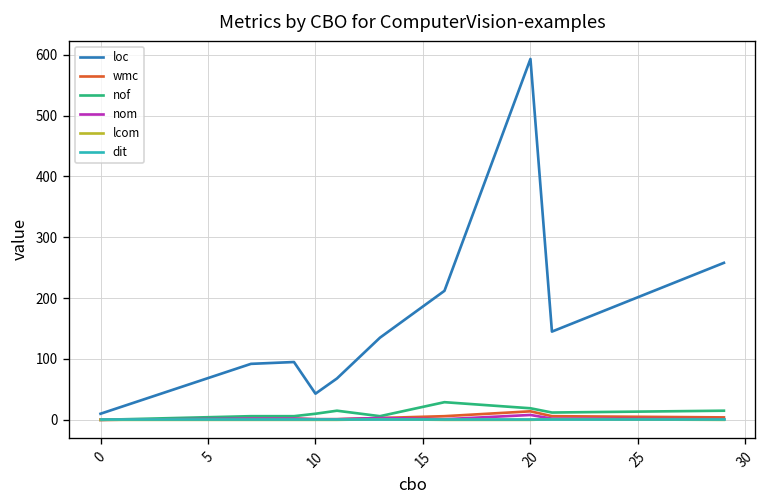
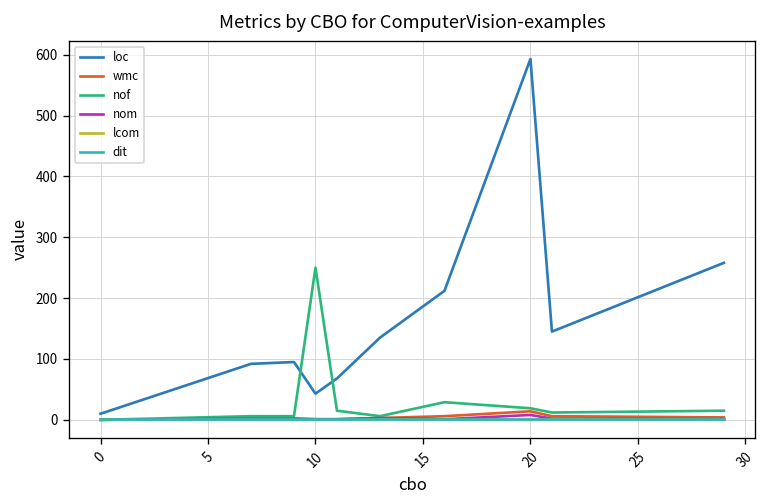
nof, 10: 10 -> 250
